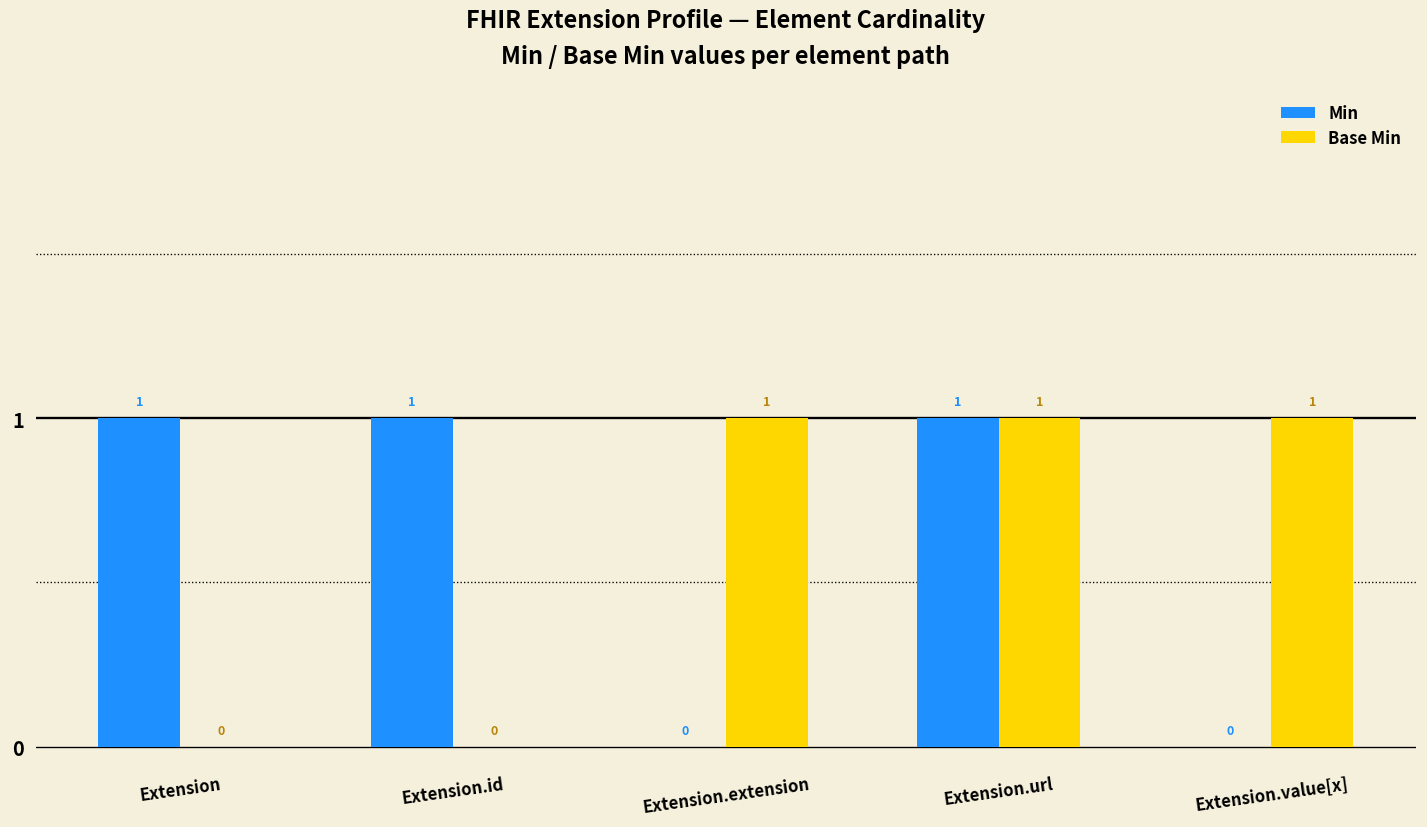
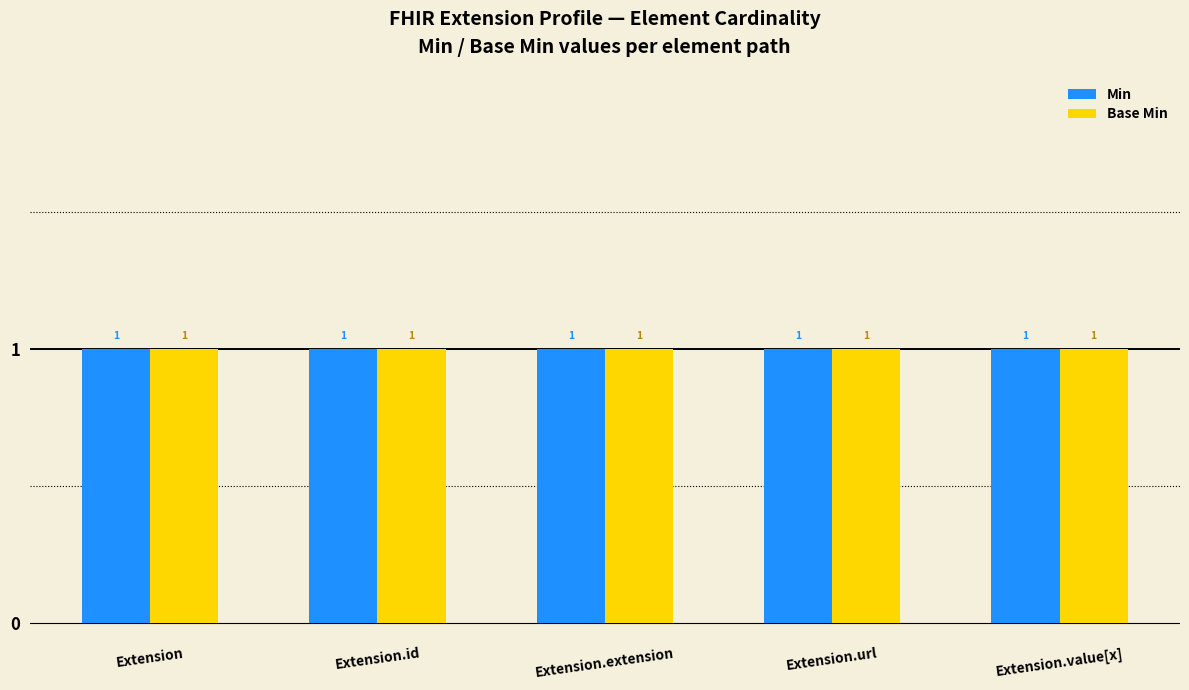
Base Min, Extension: 0 -> 1
Base Min, Extension.id: 0 -> 1
Min, Extension.extension: 0 -> 1
Min, Extension.value[x]: 0 -> 1
